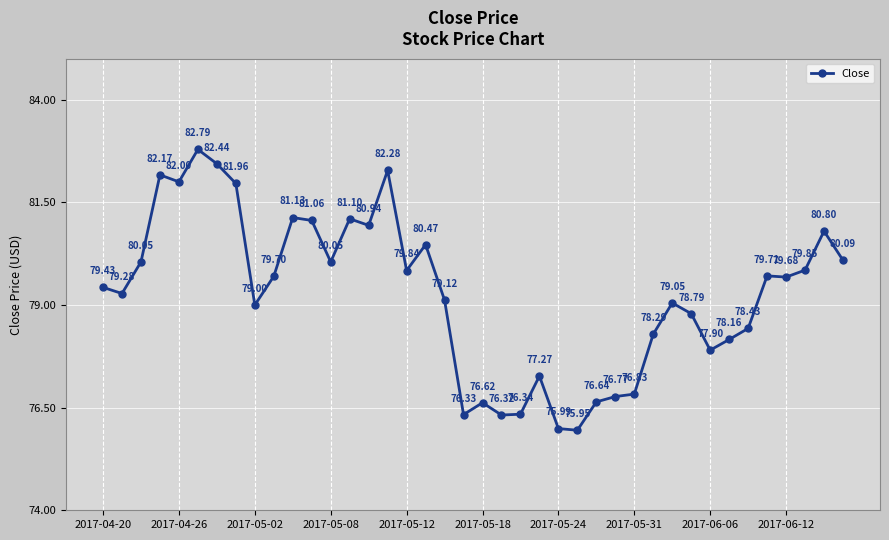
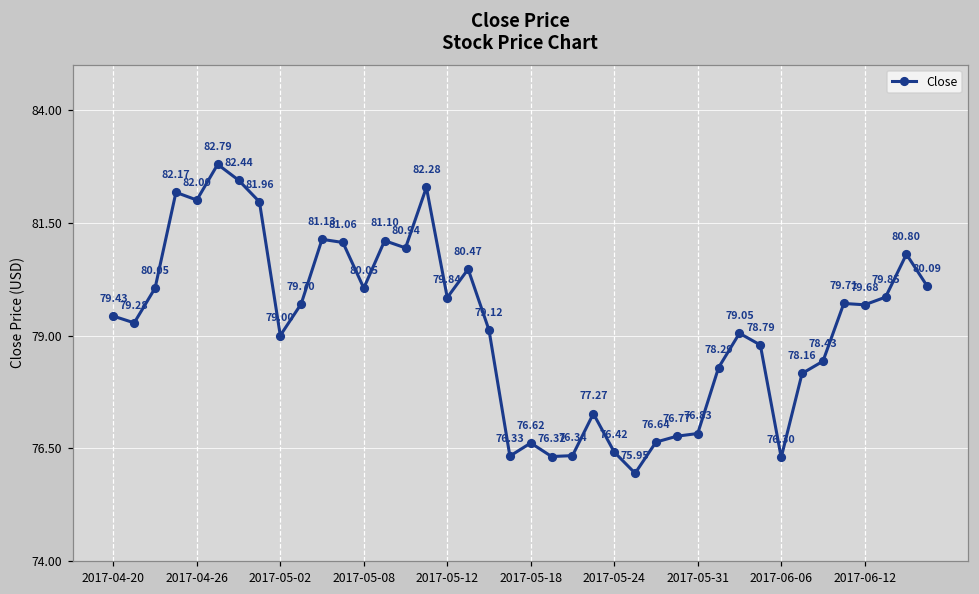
2017-05-24: 75.99 -> 76.42
2017-06-06: 77.90 -> 76.30
